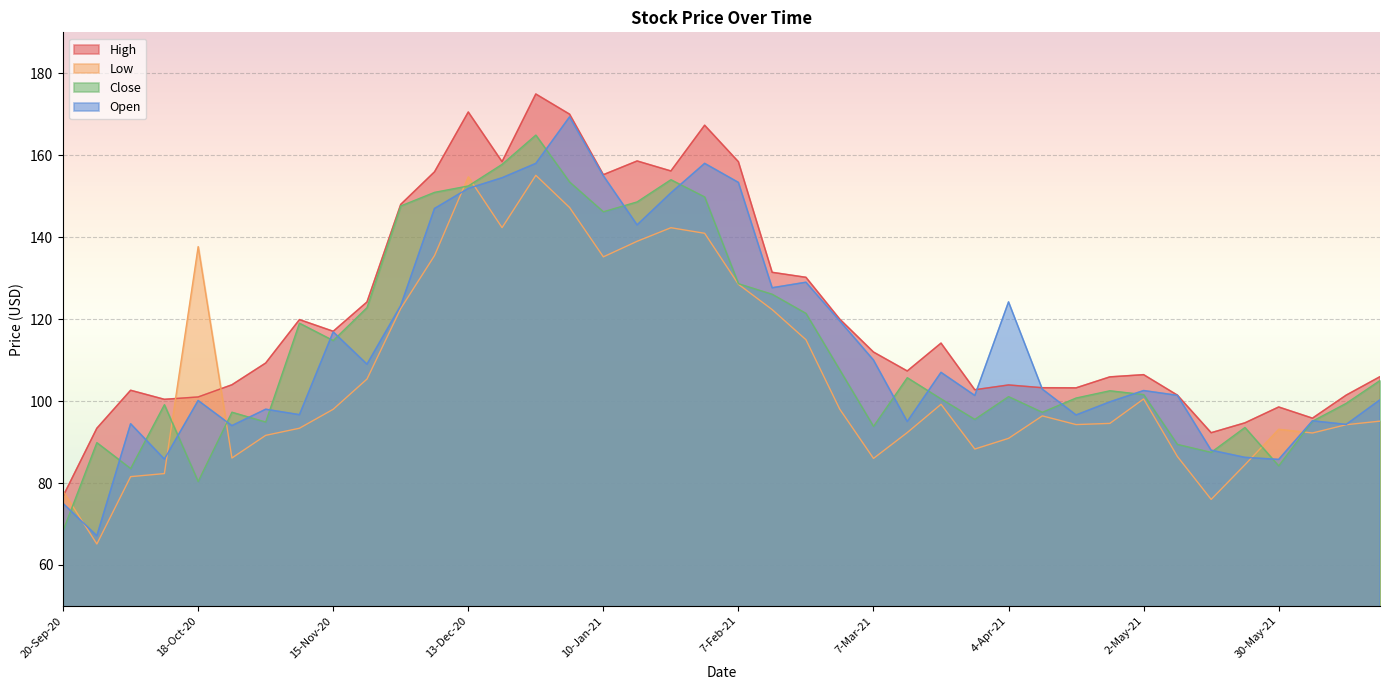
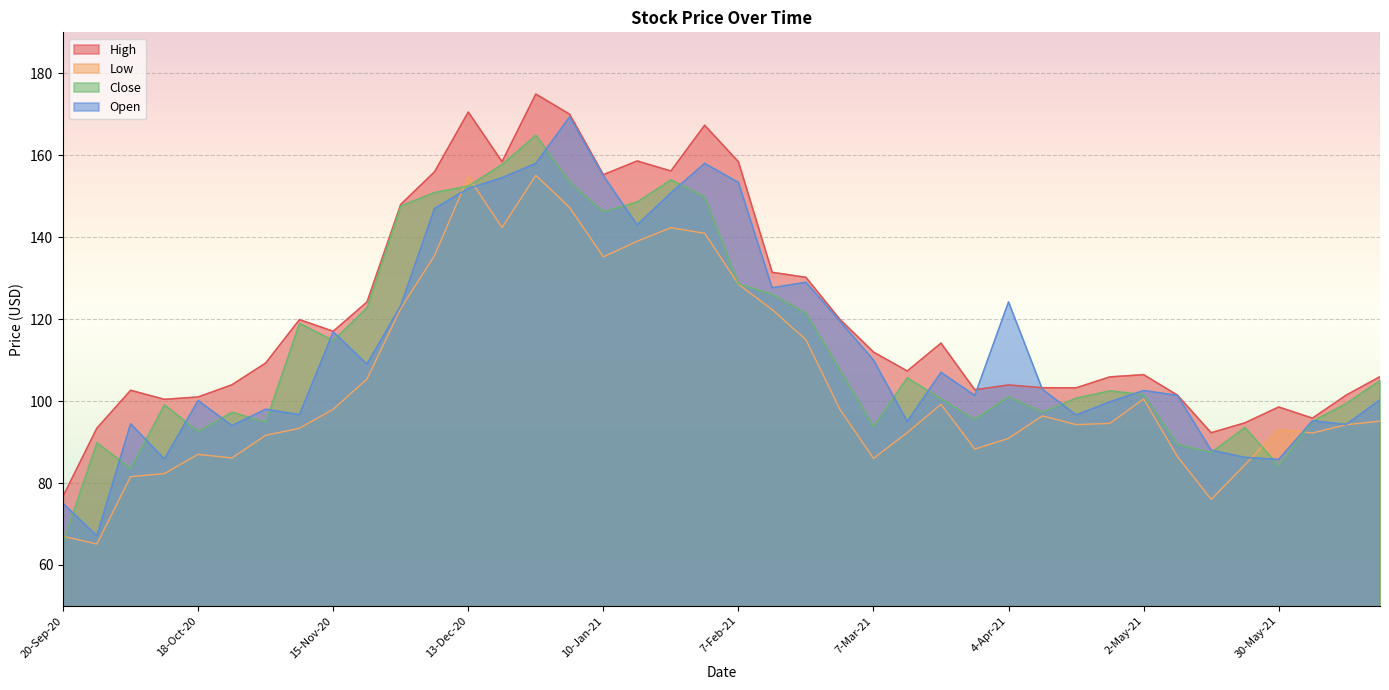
Low, 20-Sep-20: 78 -> 67
Close, 20-Sep-20: 68 -> 66
Low, 18-Oct-20: 138 -> 87
Close, 18-Oct-20: 80 -> 93
